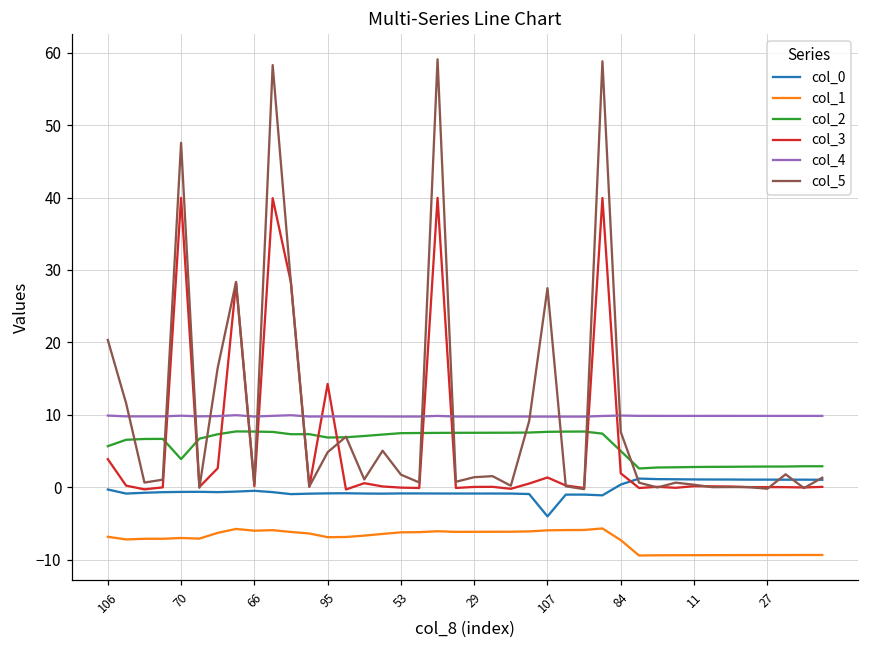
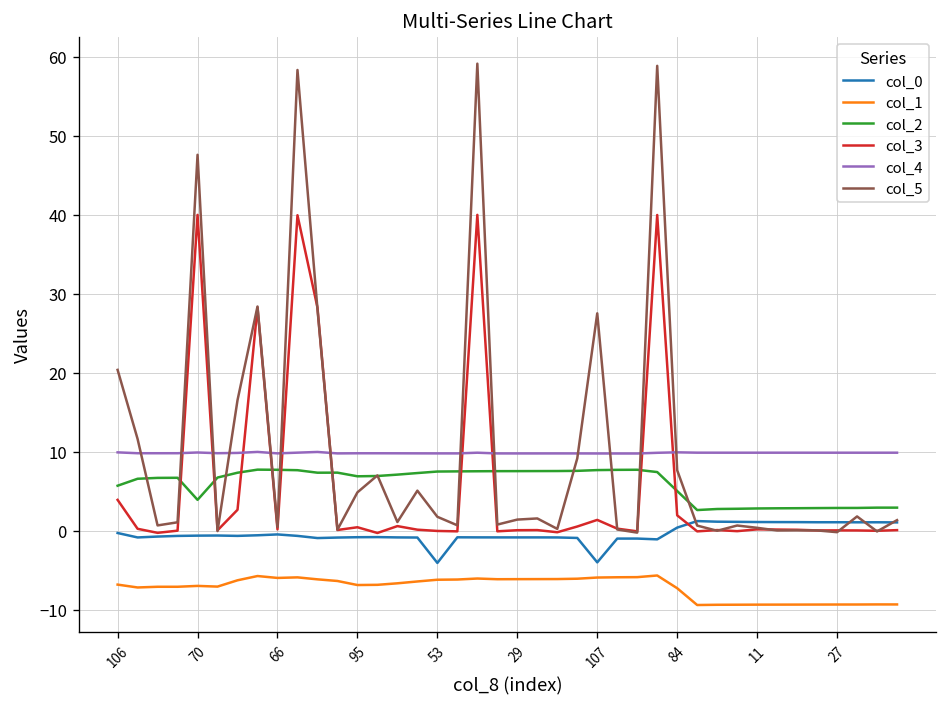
col_3, 95: 14 -> 0
col_0, 53: -1 -> -4
